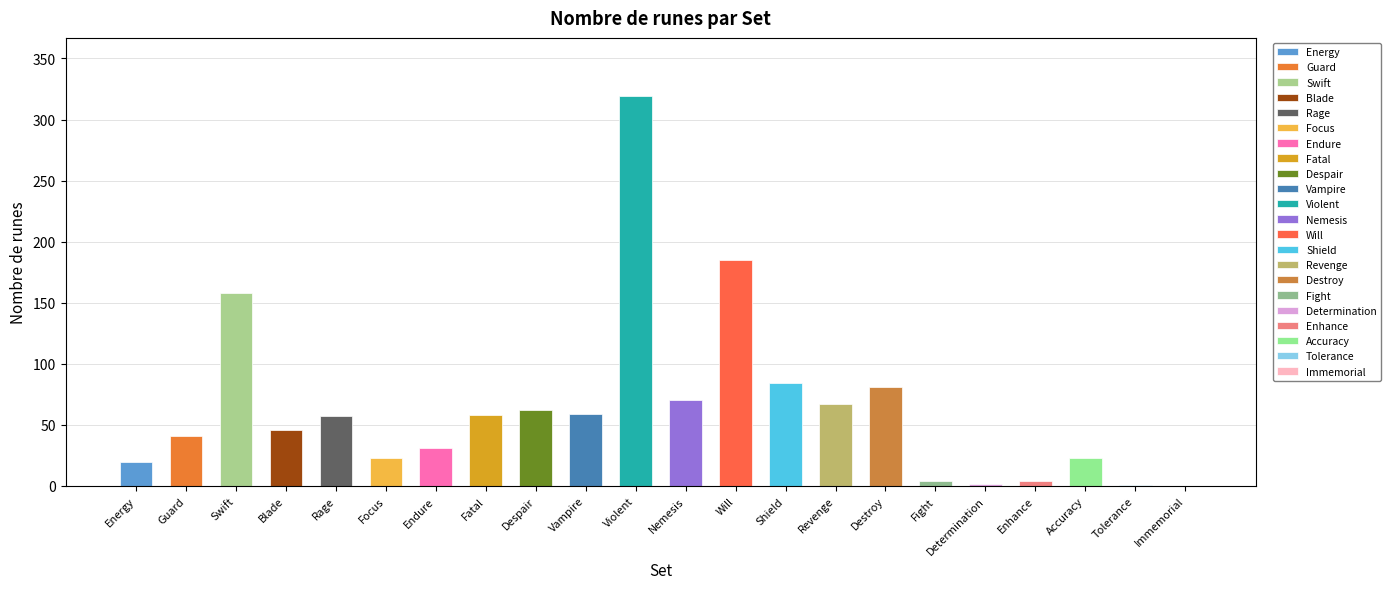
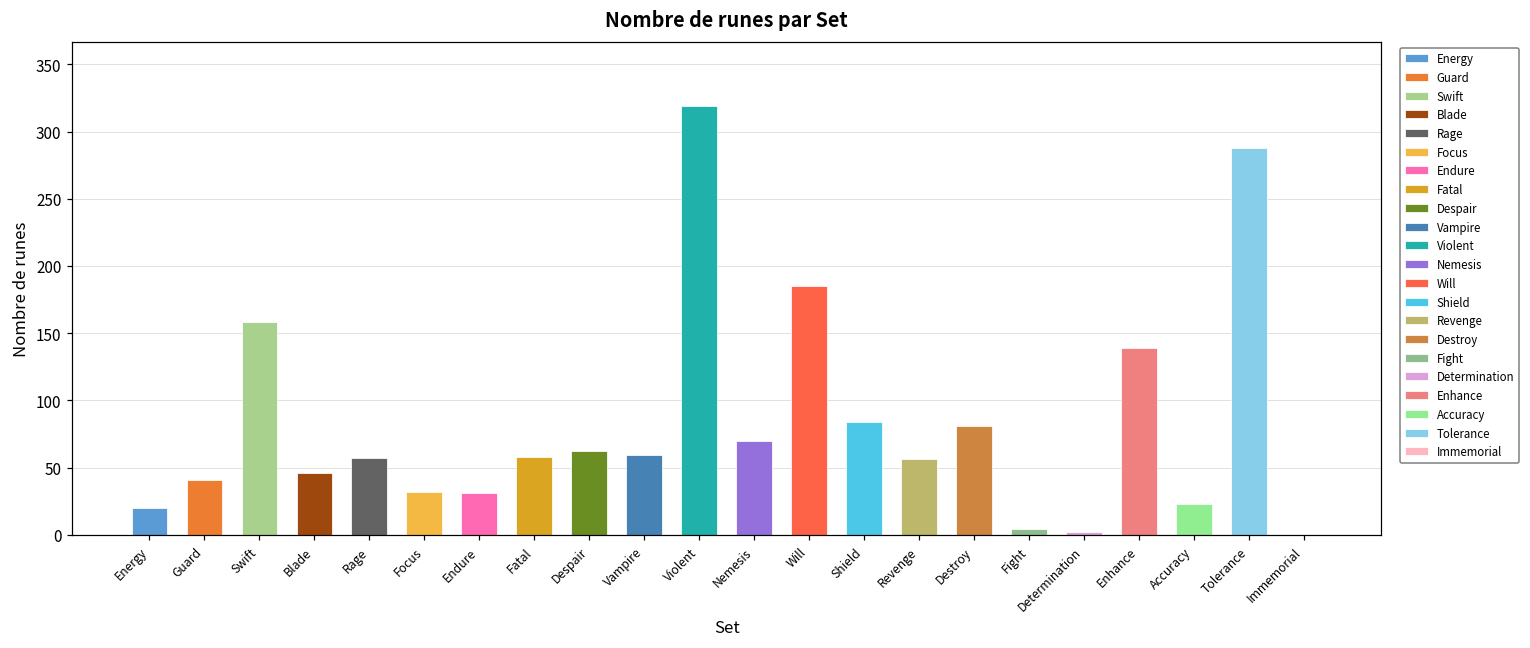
Focus: 23 -> 32
Revenge: 67 -> 56
Enhance: 4 -> 139
Tolerance: 1 -> 288
